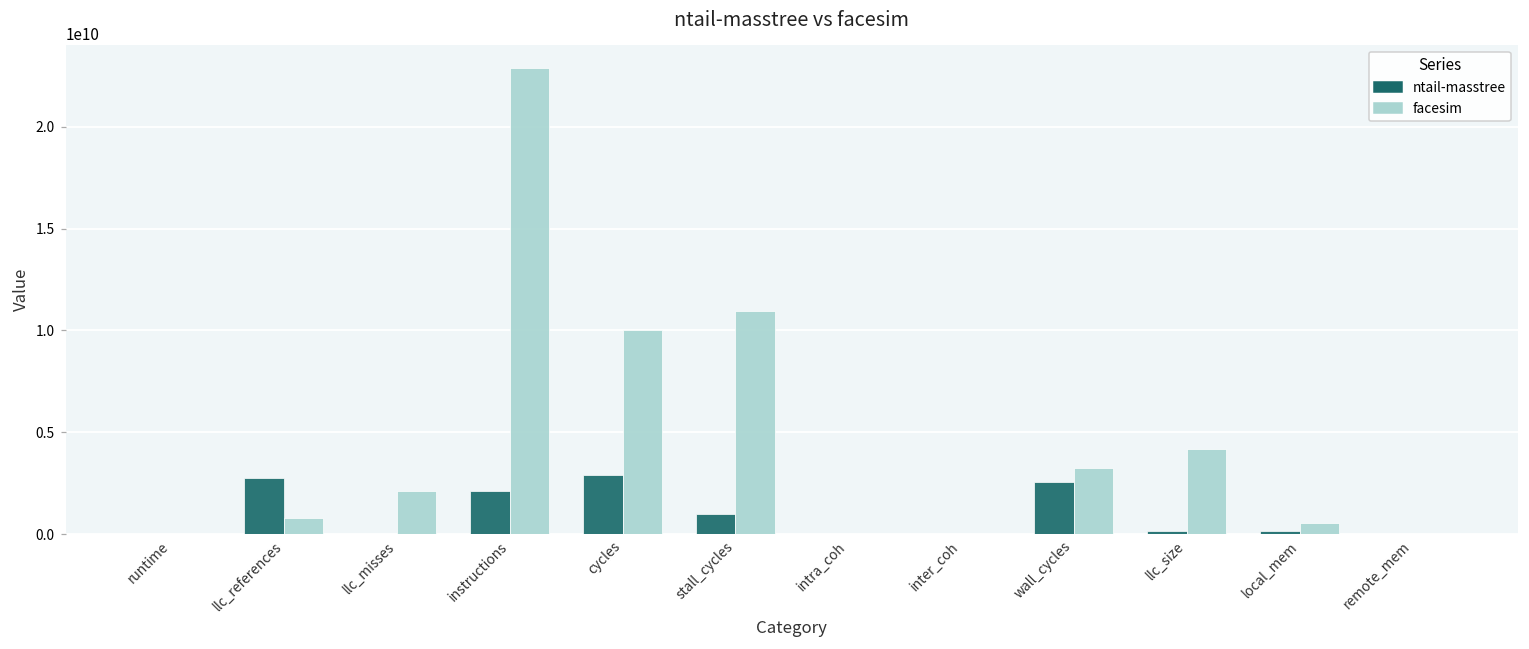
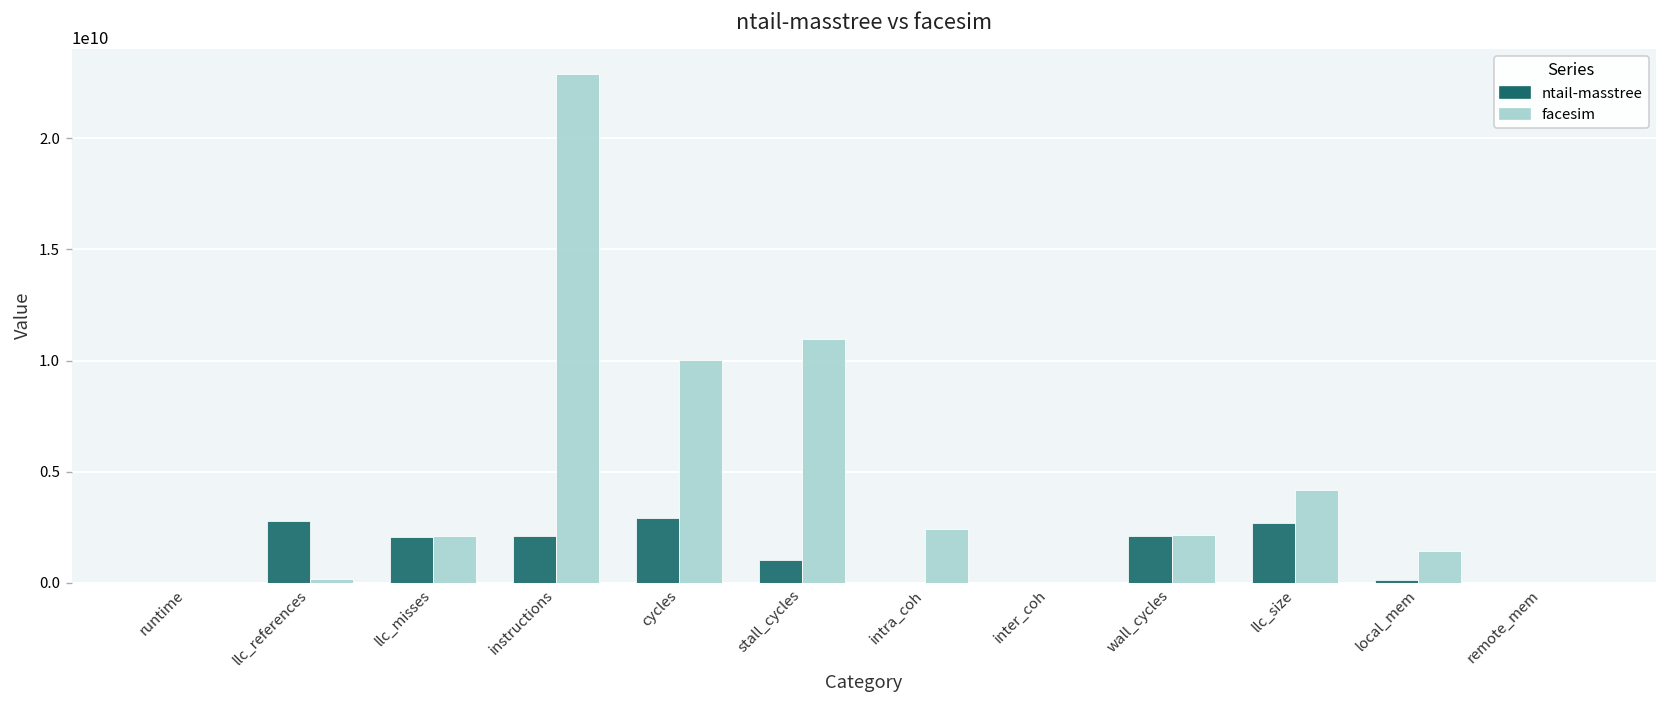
facesim, llc_references: 800000000 -> 200000000
ntail-masstree, llc_misses: 0 -> 2100000000
facesim, intra_coh: 0 -> 2400000000
ntail-masstree, wall_cycles: 2600000000 -> 2100000000
facesim, wall_cycles: 3300000000 -> 2200000000
ntail-masstree, llc_size: 200000000 -> 2700000000
facesim, local_mem: 500000000 -> 1400000000
